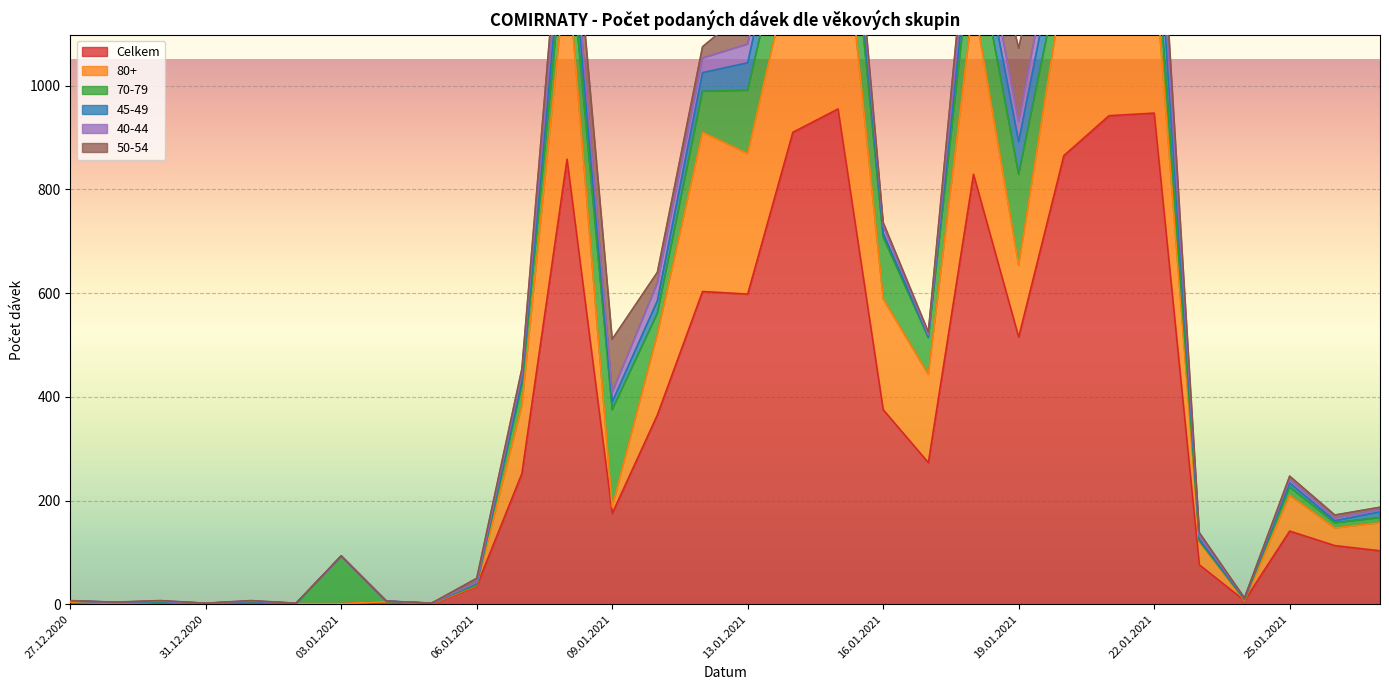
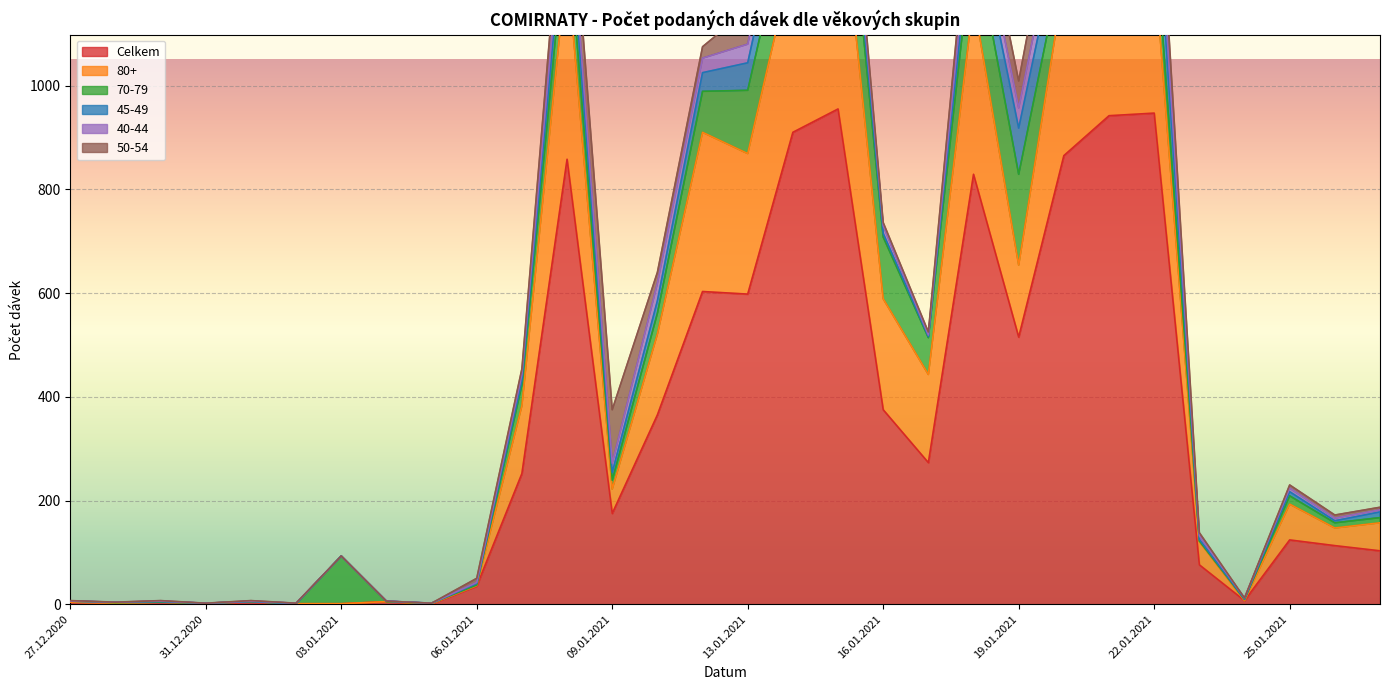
80+, 09.01.2021: 10 -> 50
70-79, 09.01.2021: 190 -> 20
45-49, 19.01.2021: 60 -> 90
50-54, 19.01.2021: 140 -> 50
Celkem, 25.01.2021: 140 -> 120
